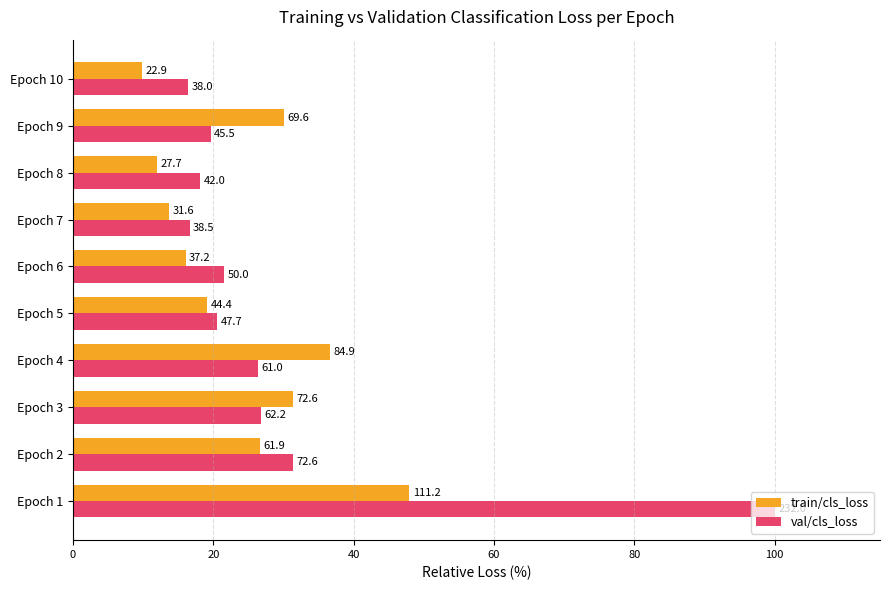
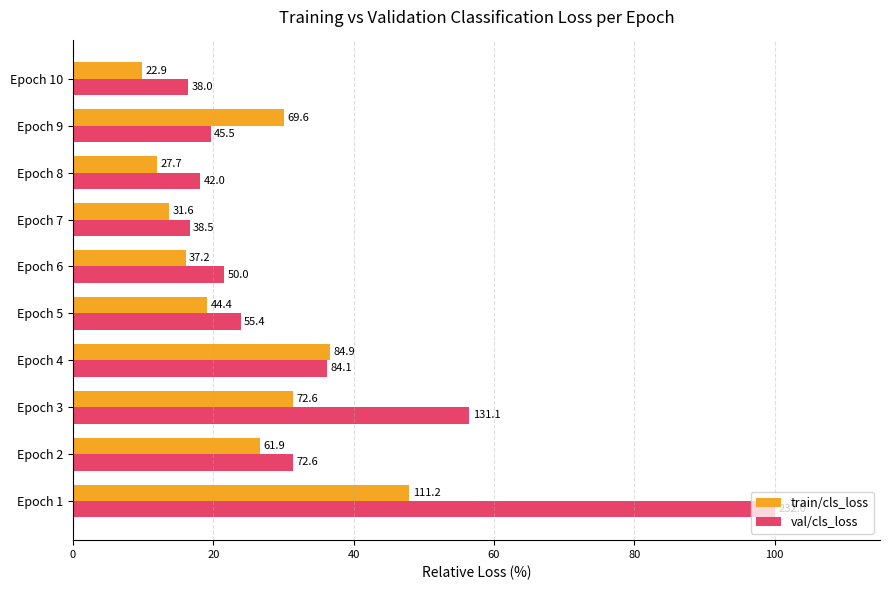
val/cls_loss, Epoch 5: 47.7 -> 55.4
val/cls_loss, Epoch 4: 61.0 -> 84.1
val/cls_loss, Epoch 3: 62.2 -> 131.1
